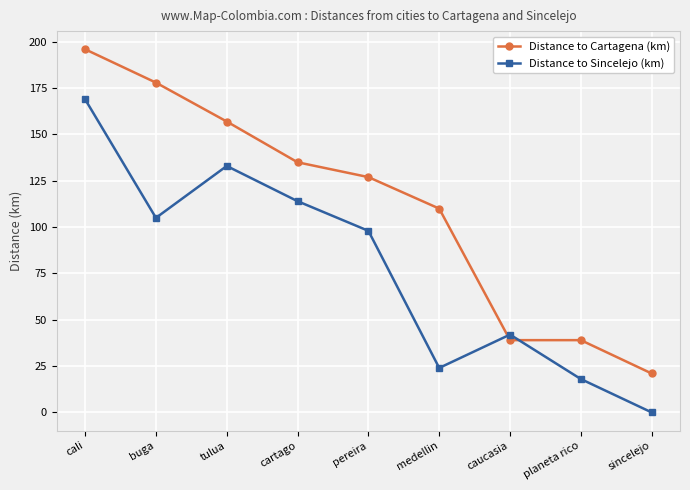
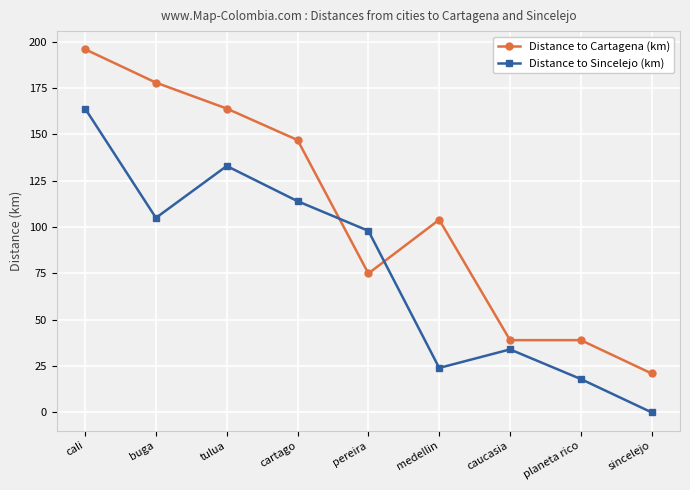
Distance to Sincelejo (km), cali: 169 -> 164
Distance to Cartagena (km), tulua: 157 -> 164
Distance to Cartagena (km), cartago: 135 -> 147
Distance to Cartagena (km), pereira: 127 -> 75
Distance to Cartagena (km), medellin: 110 -> 104
Distance to Sincelejo (km), caucasia: 42 -> 34
